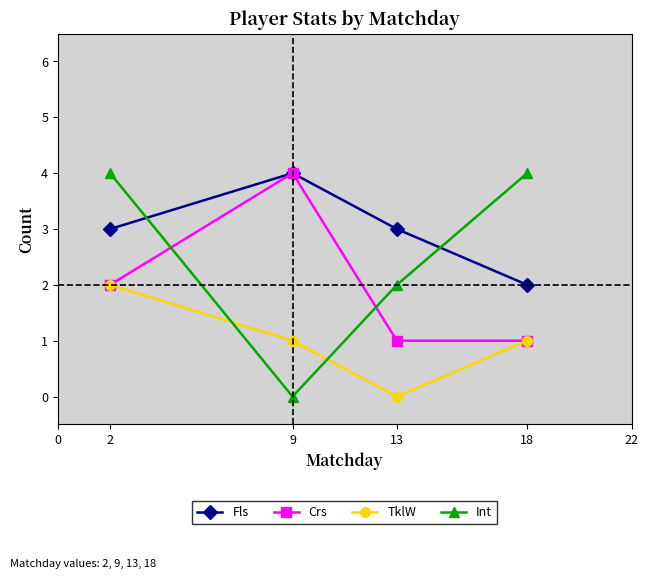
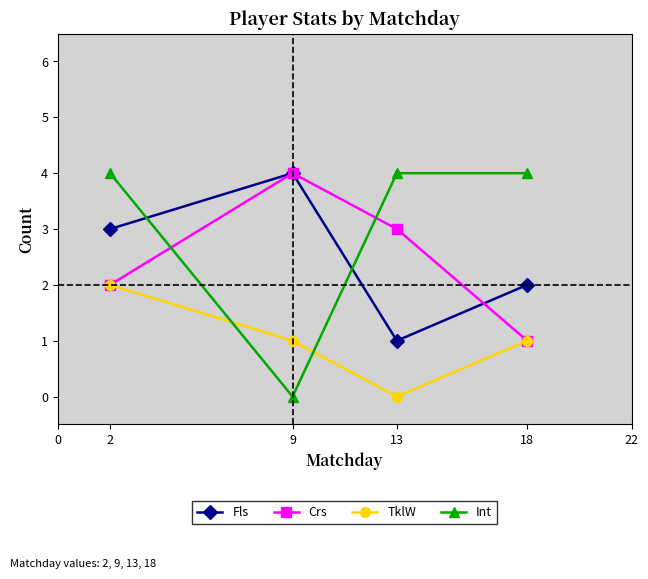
Fls, 13: 3 -> 1
Crs, 13: 1 -> 3
Int, 13: 2 -> 4
